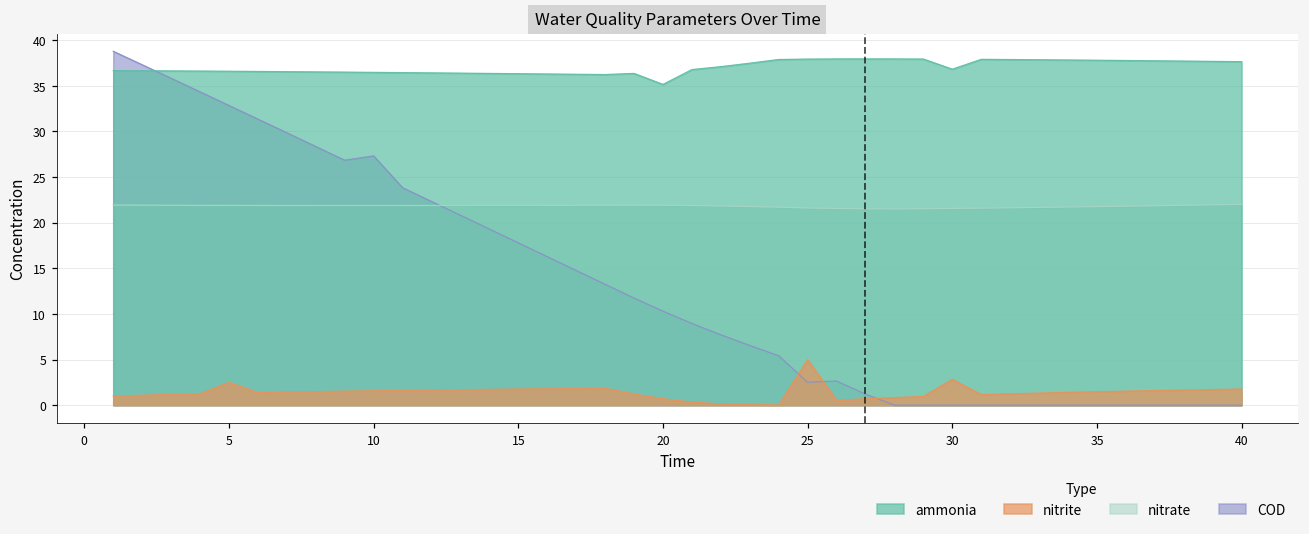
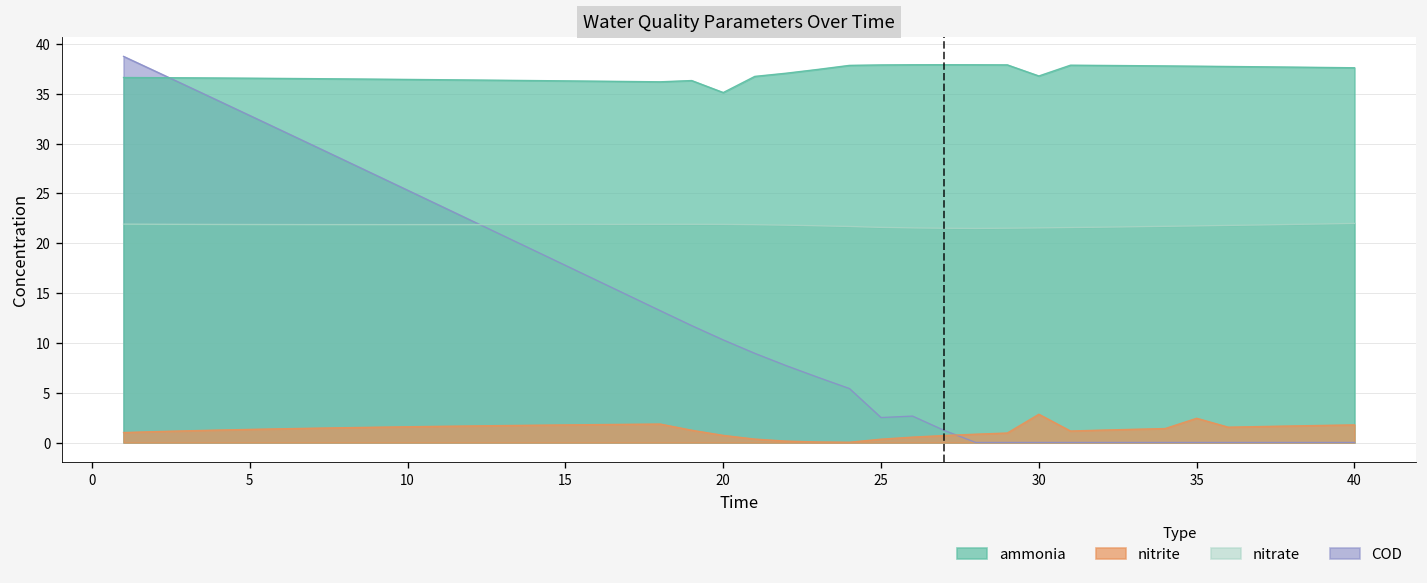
nitrite, 5: 3 -> 1
COD, 10: 27 -> 25
nitrite, 25: 5 -> 0
nitrite, 35: 1 -> 2
